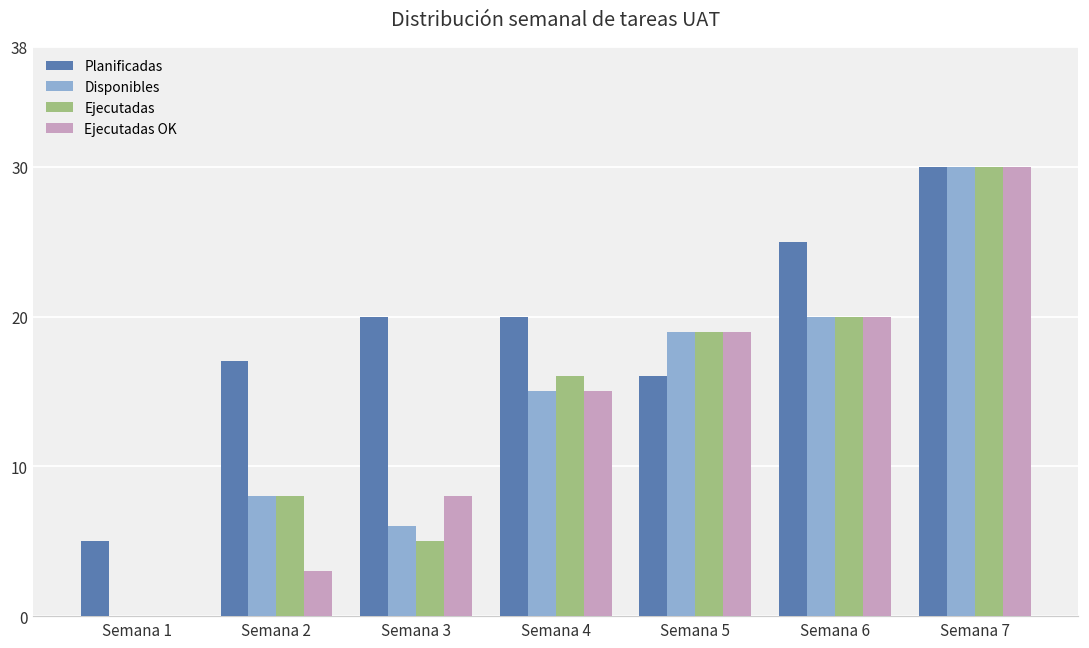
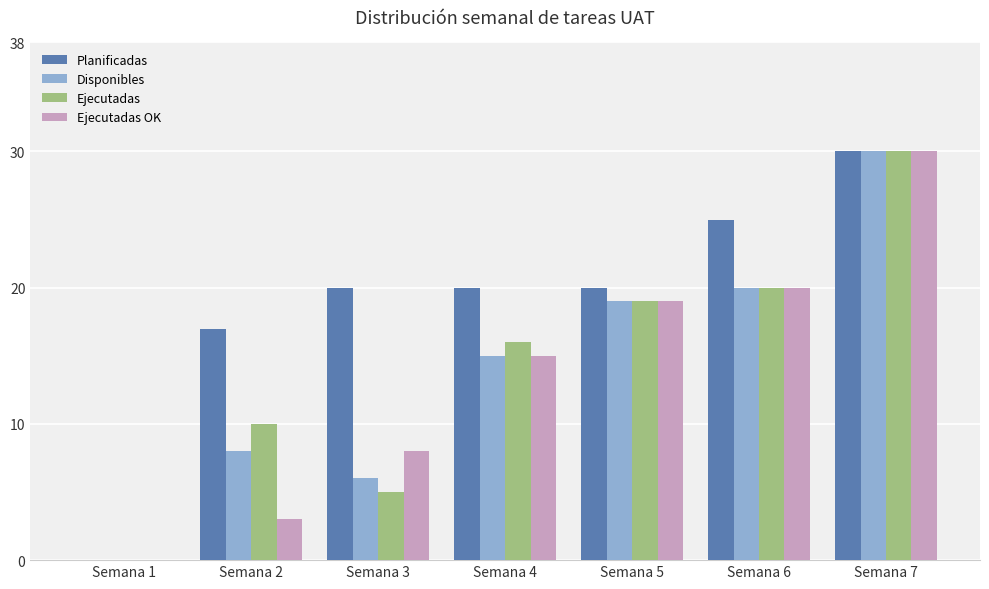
Planificadas, Semana 1: 5 -> 0
Ejecutadas, Semana 2: 8 -> 10
Planificadas, Semana 5: 16 -> 20
